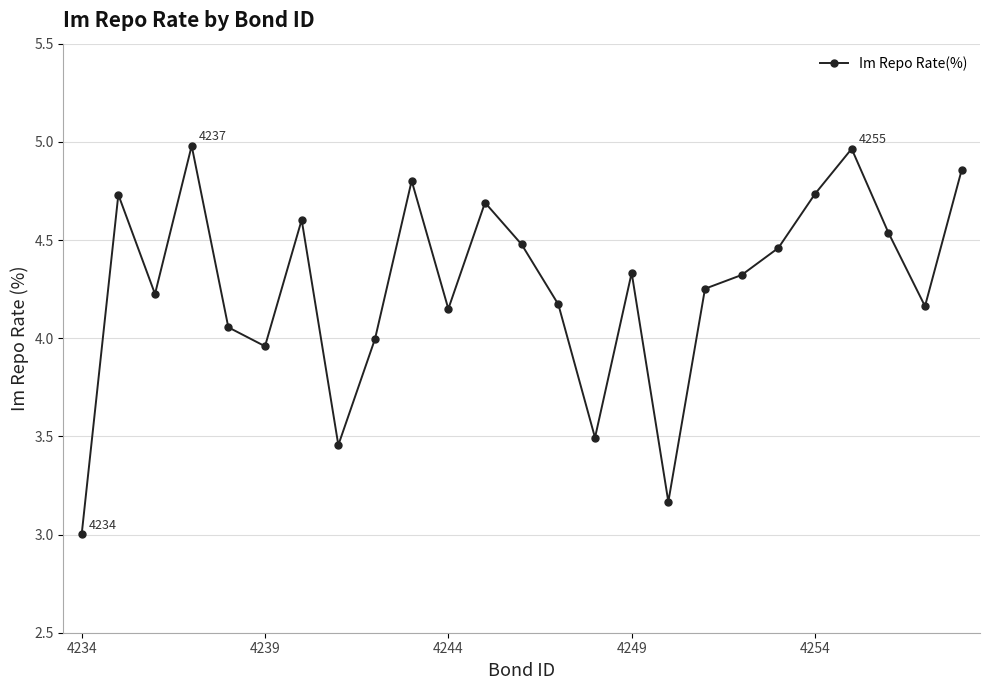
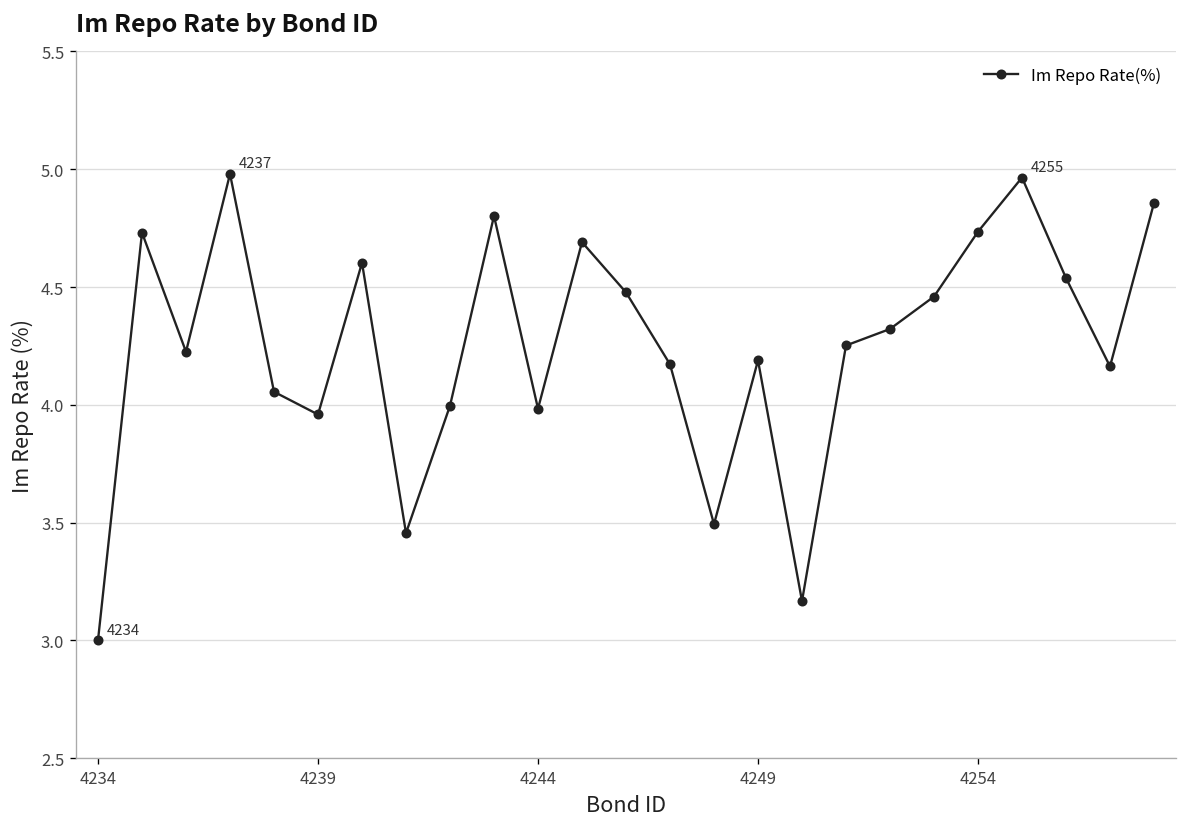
4244: 4.15 -> 3.98
4249: 4.33 -> 4.19
